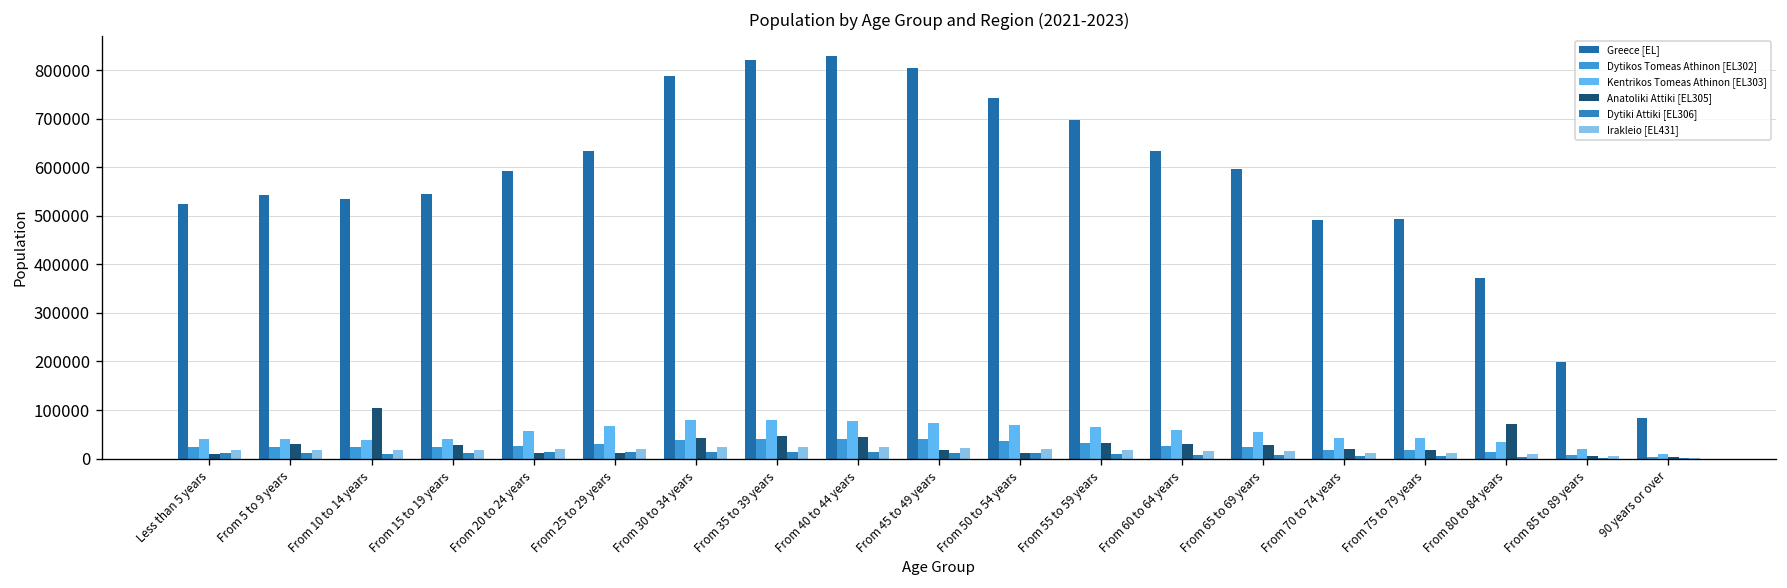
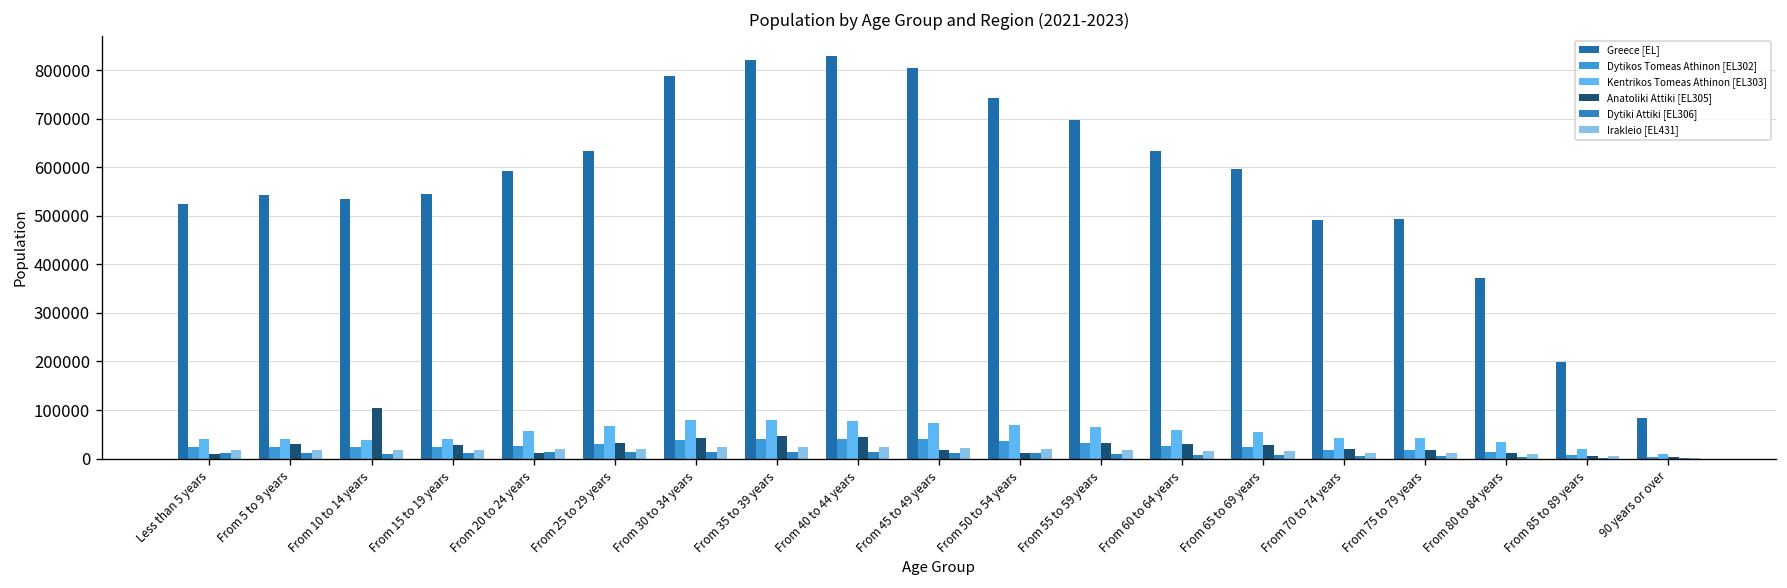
Anatoliki Attiki [EL305], From 25 to 29 years: 10000 -> 30000
Anatoliki Attiki [EL305], From 80 to 84 years: 70000 -> 10000
